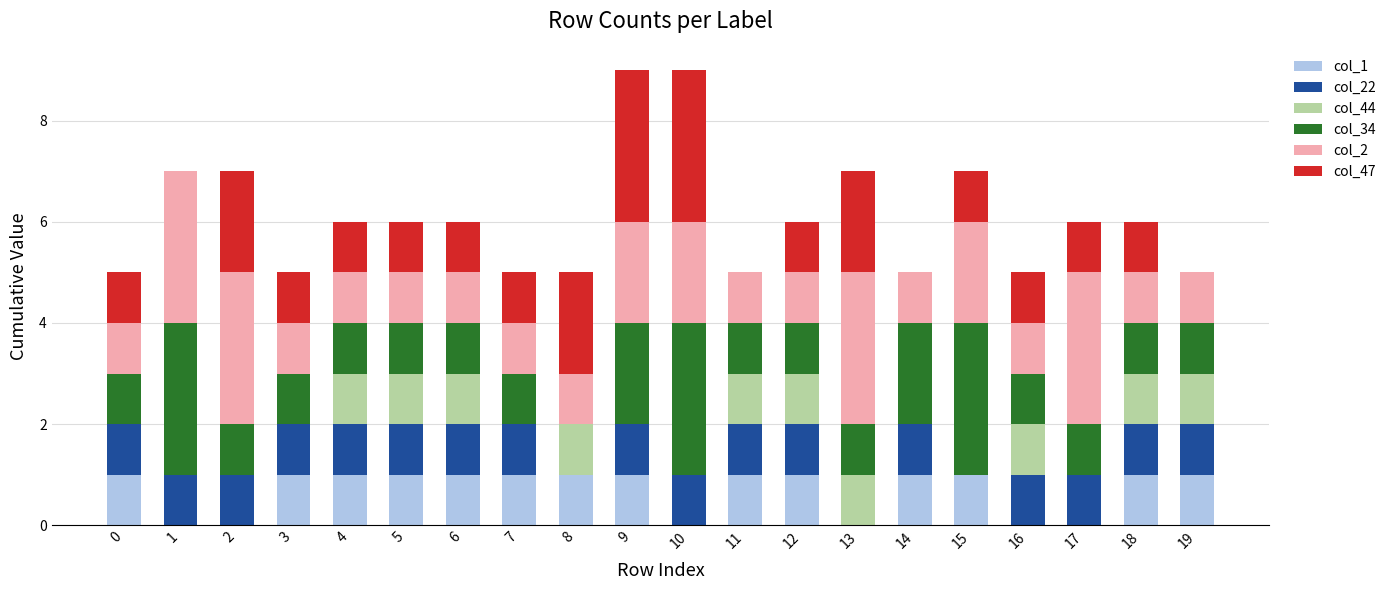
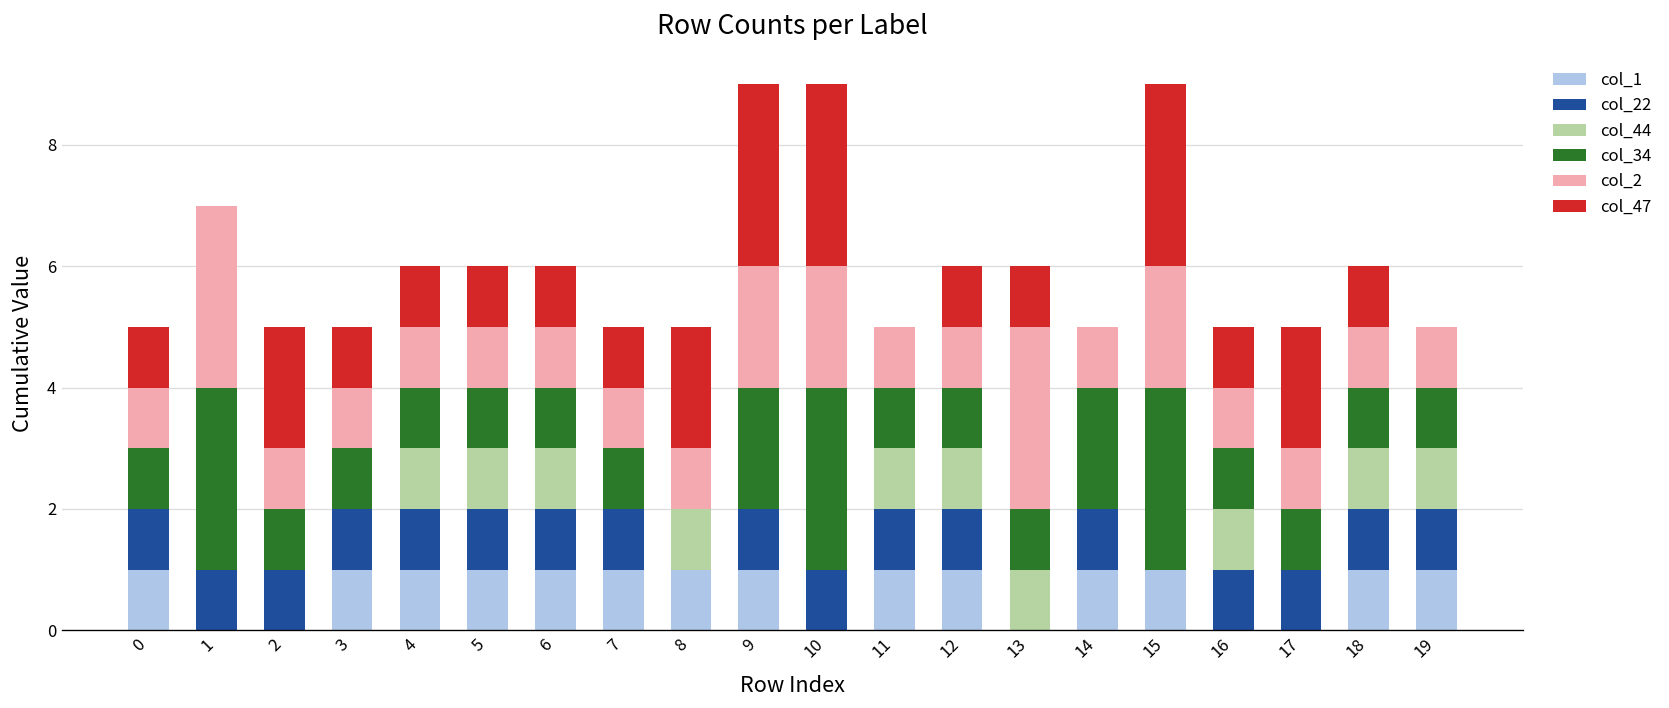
col_2, 2: 3 -> 1
col_47, 13: 2 -> 1
col_47, 15: 1 -> 3
col_2, 17: 3 -> 1
col_47, 17: 1 -> 2
